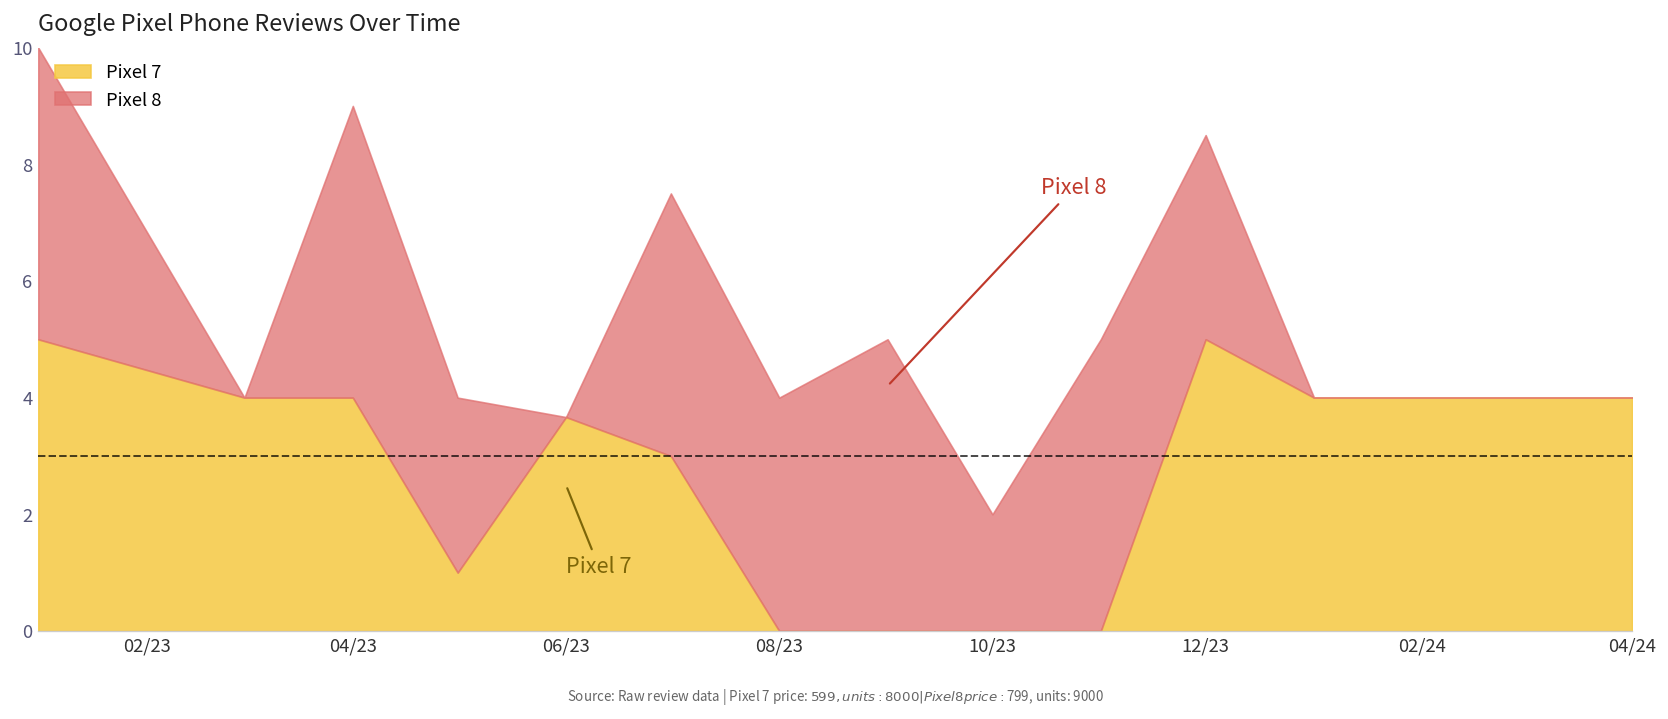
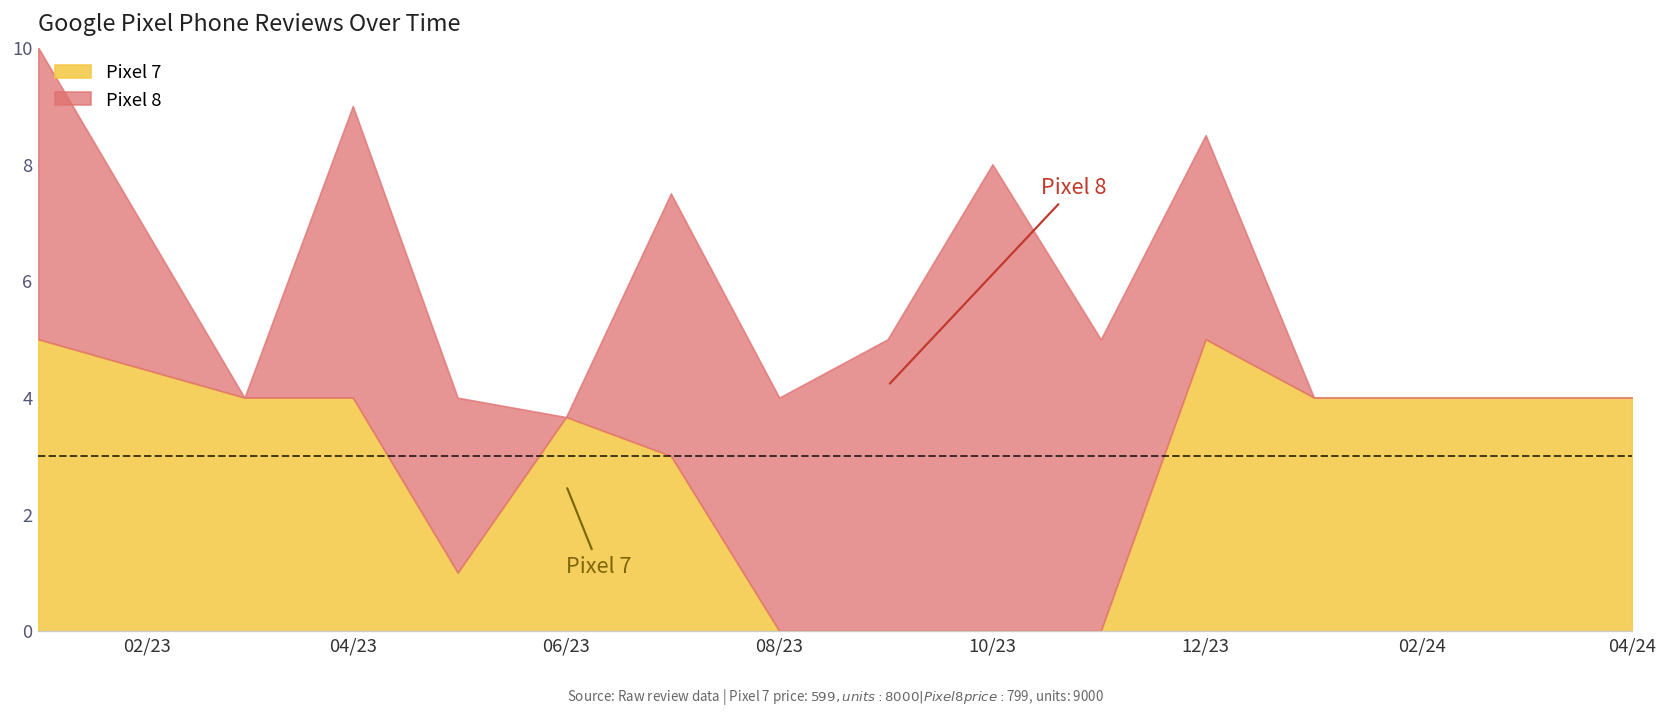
Pixel 8, 10/23: 2 -> 8
